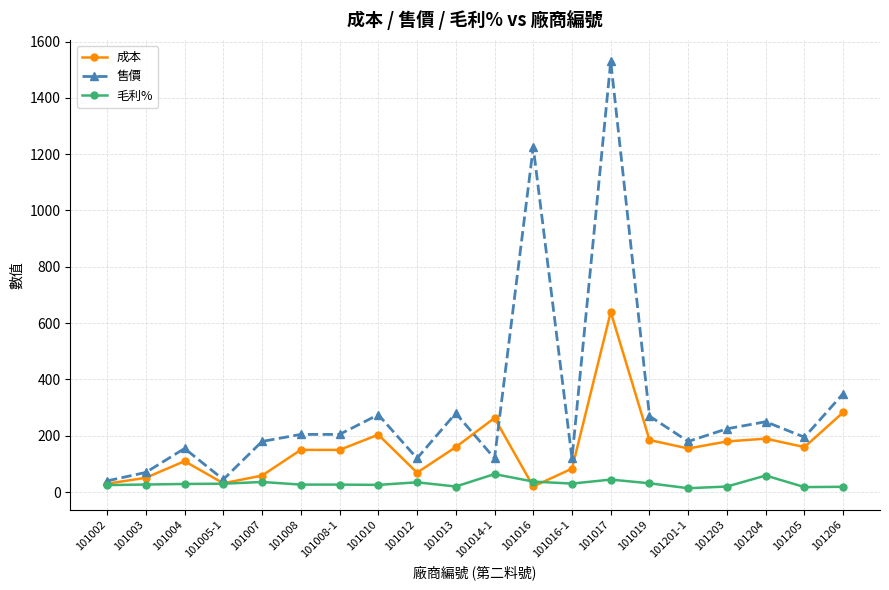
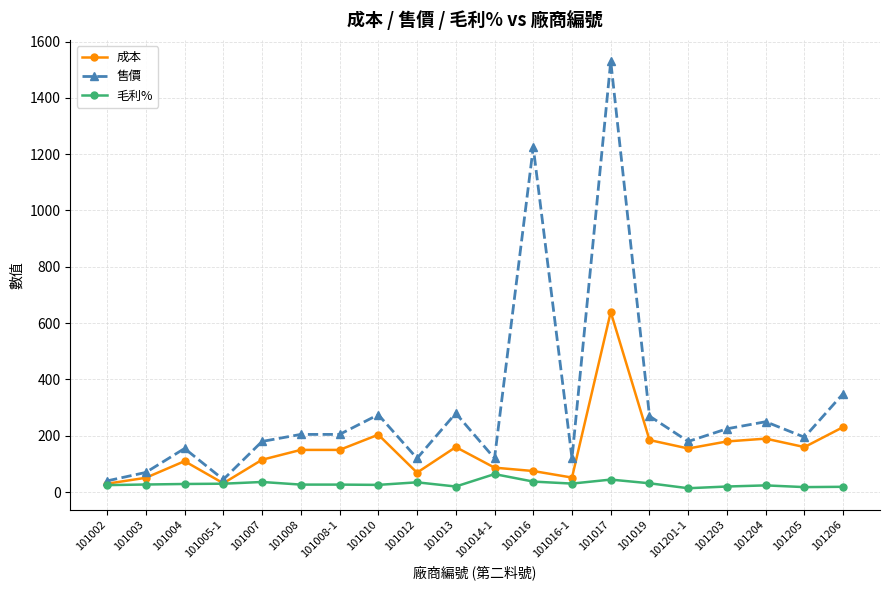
成本, 101007: 60 -> 110
成本, 101014-1: 260 -> 90
成本, 101016: 20 -> 80
成本, 101016-1: 80 -> 50
毛利%, 101204: 60 -> 20
成本, 101206: 280 -> 230
